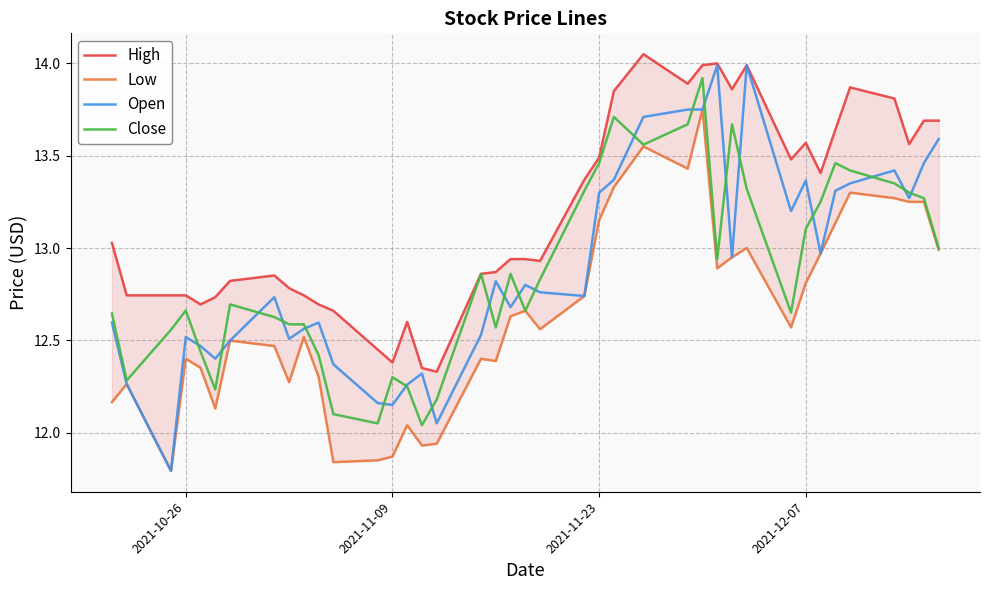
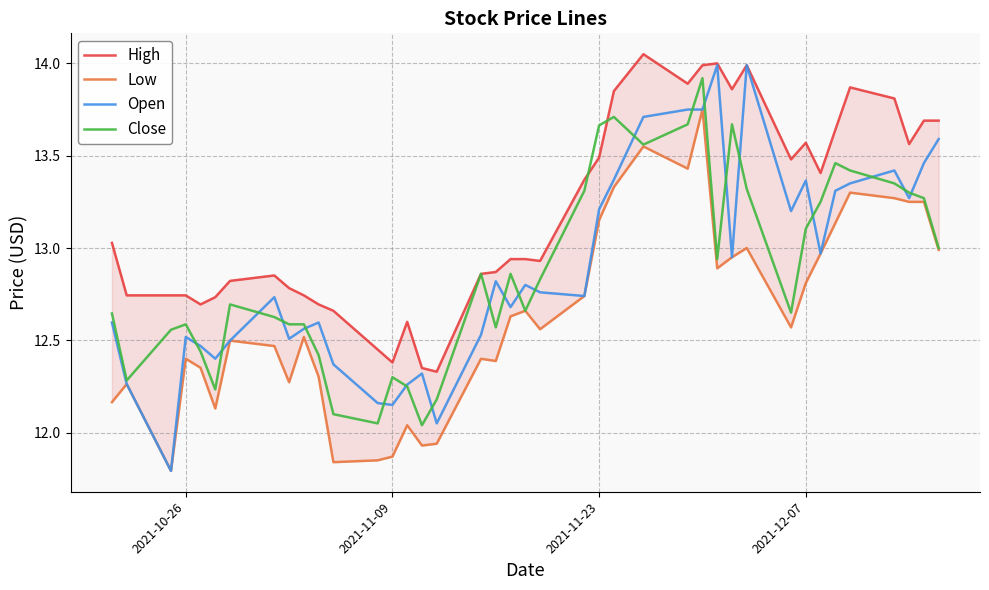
Close, 2021-10-26: 12.66 -> 12.59
Open, 2021-11-23: 13.30 -> 13.21
Close, 2021-11-23: 13.46 -> 13.66
